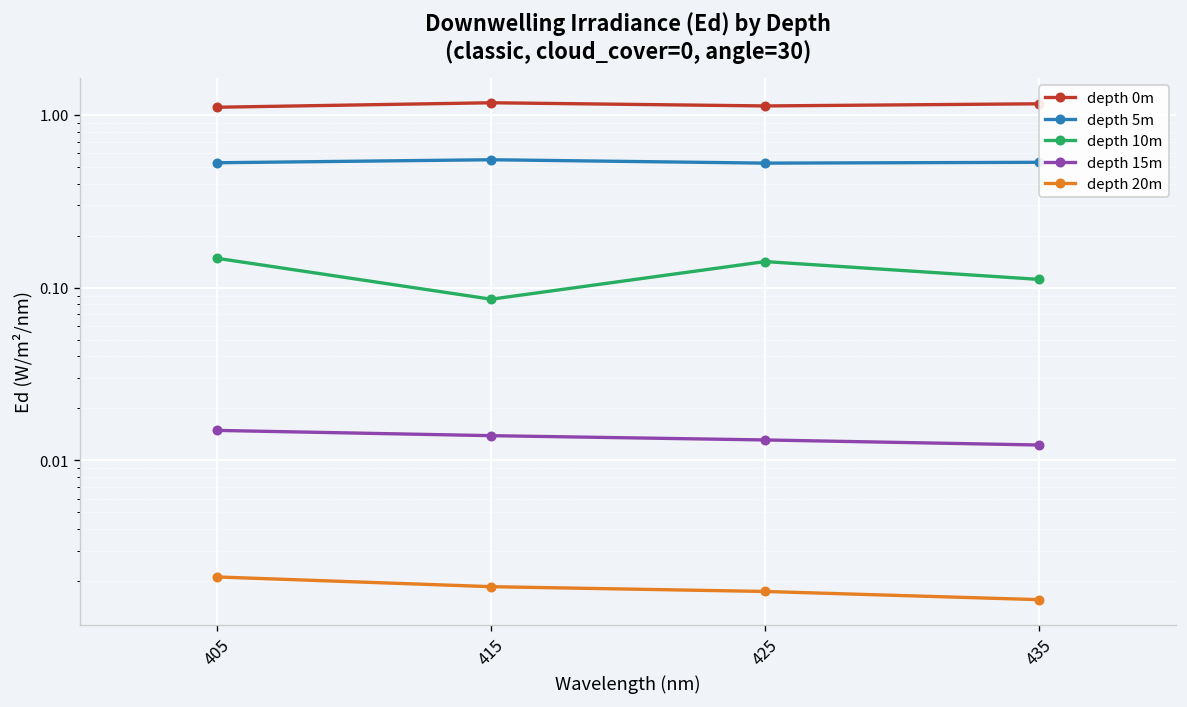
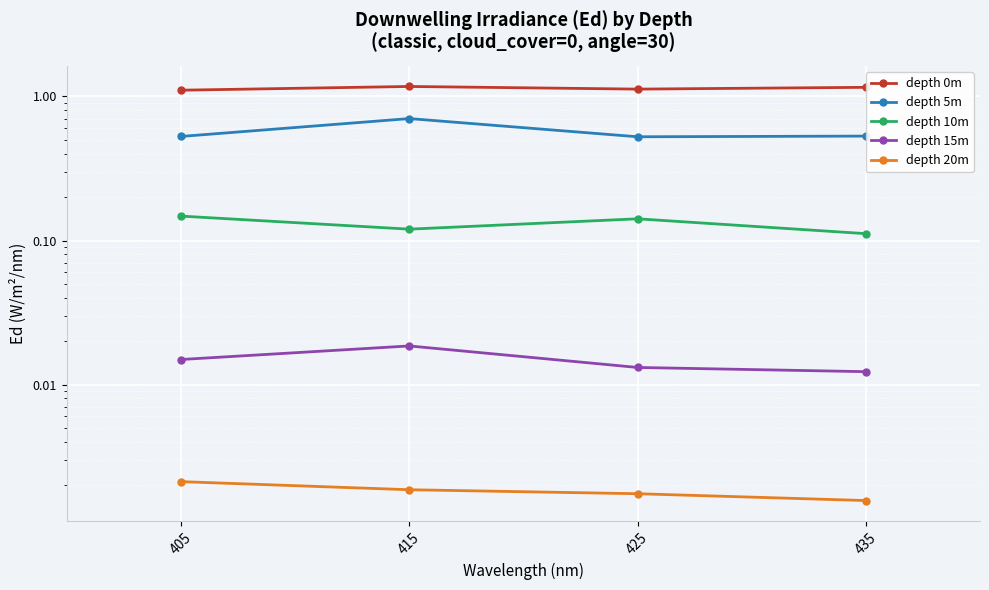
depth 5m, 415: 0.55 -> 0.7
depth 10m, 415: 0.09 -> 0.12
depth 15m, 415: 0.014 -> 0.019
